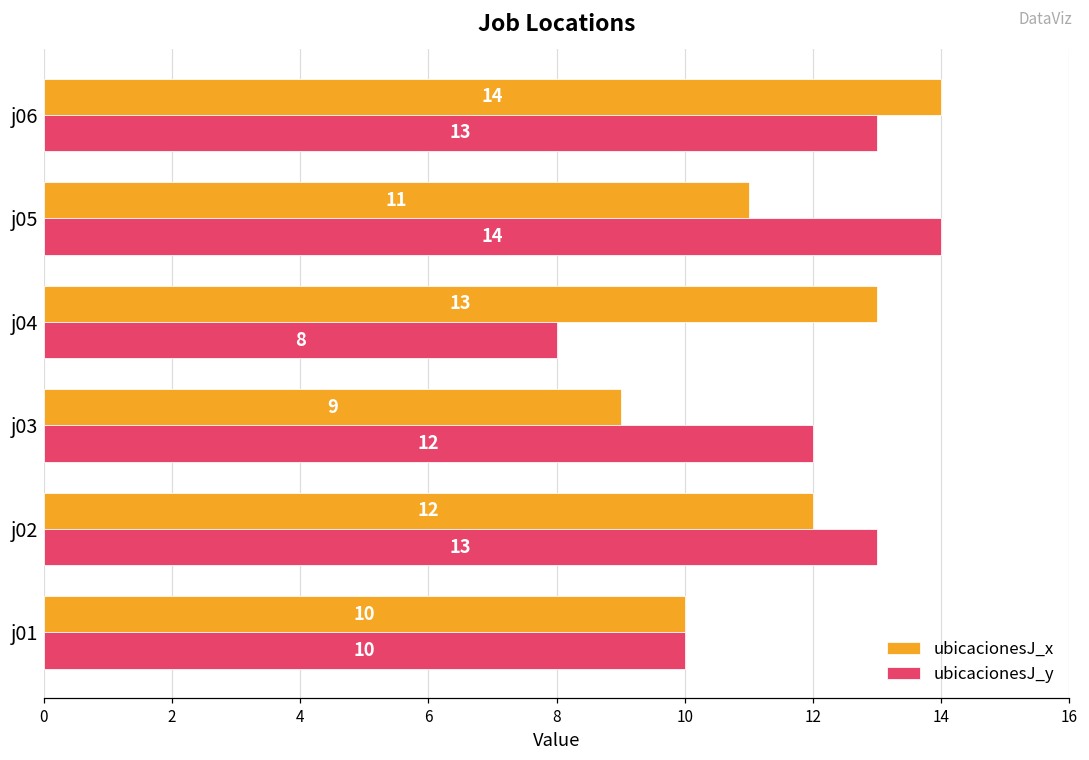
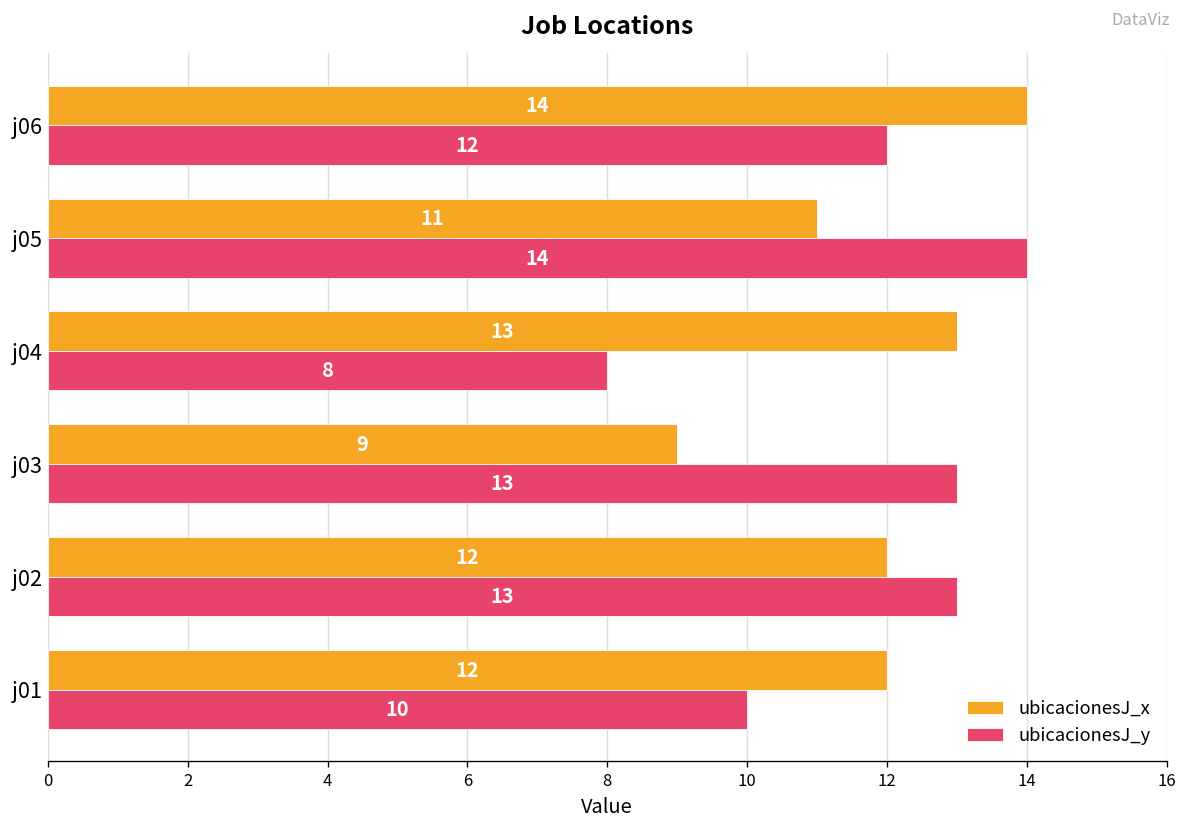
ubicacionesJ_y, j06: 13 -> 12
ubicacionesJ_y, j03: 12 -> 13
ubicacionesJ_x, j01: 10 -> 12
